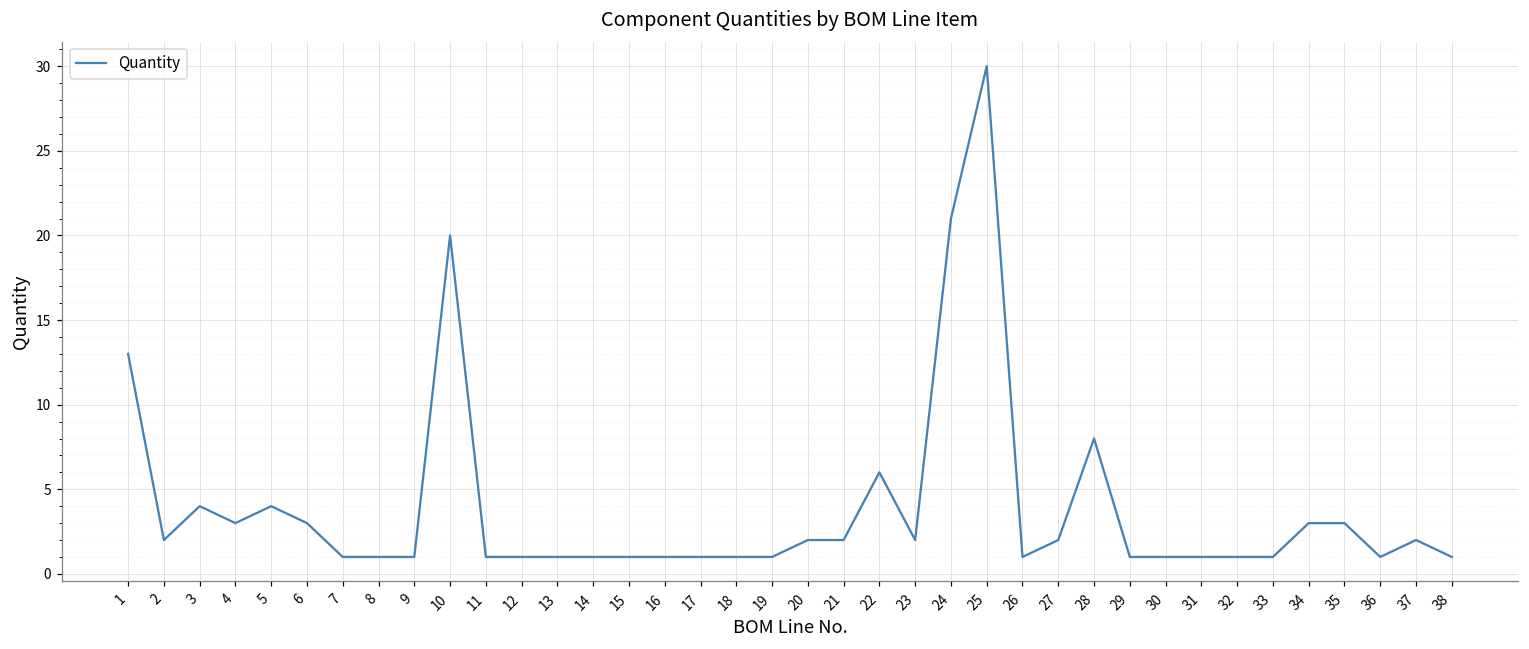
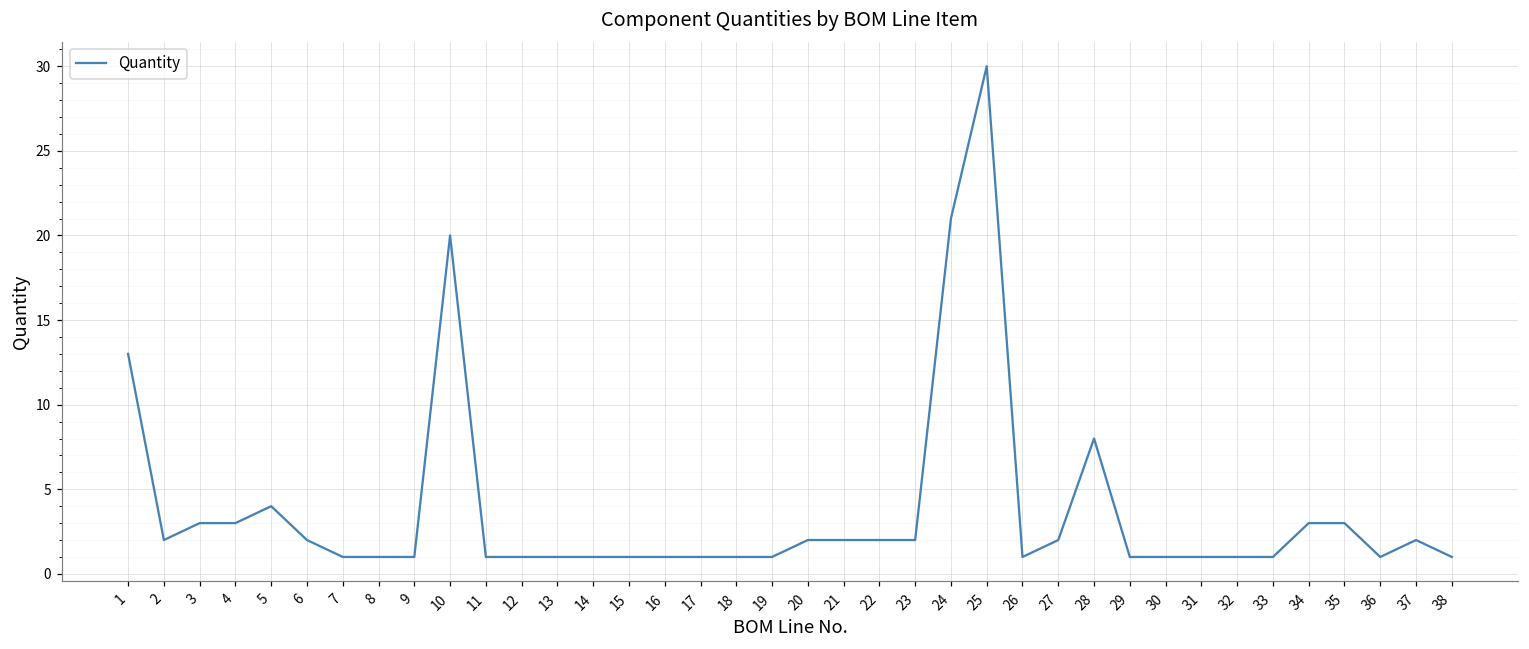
3: 4 -> 3
6: 3 -> 2
22: 6 -> 2
